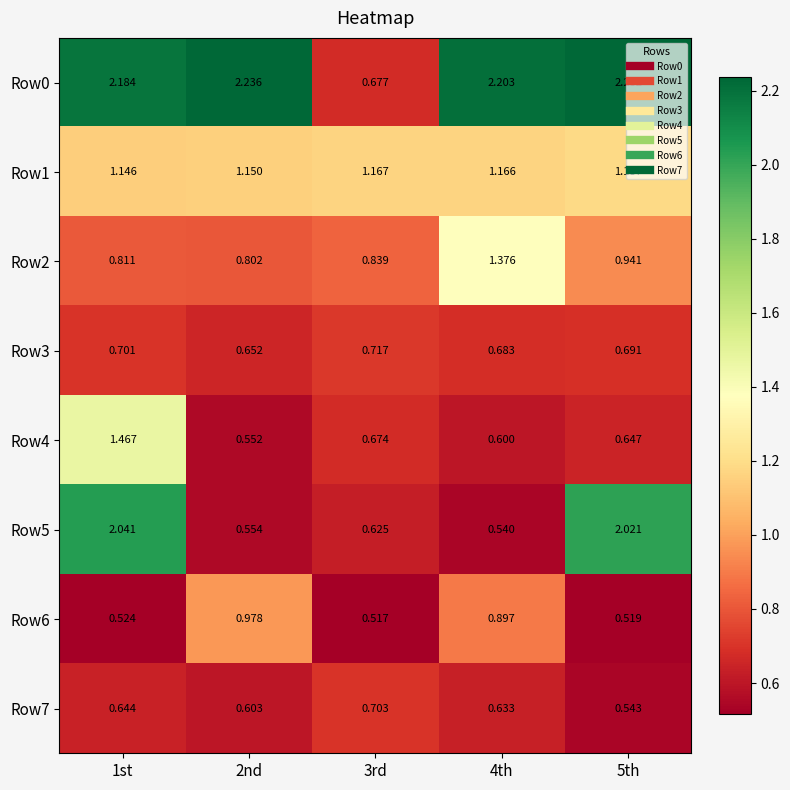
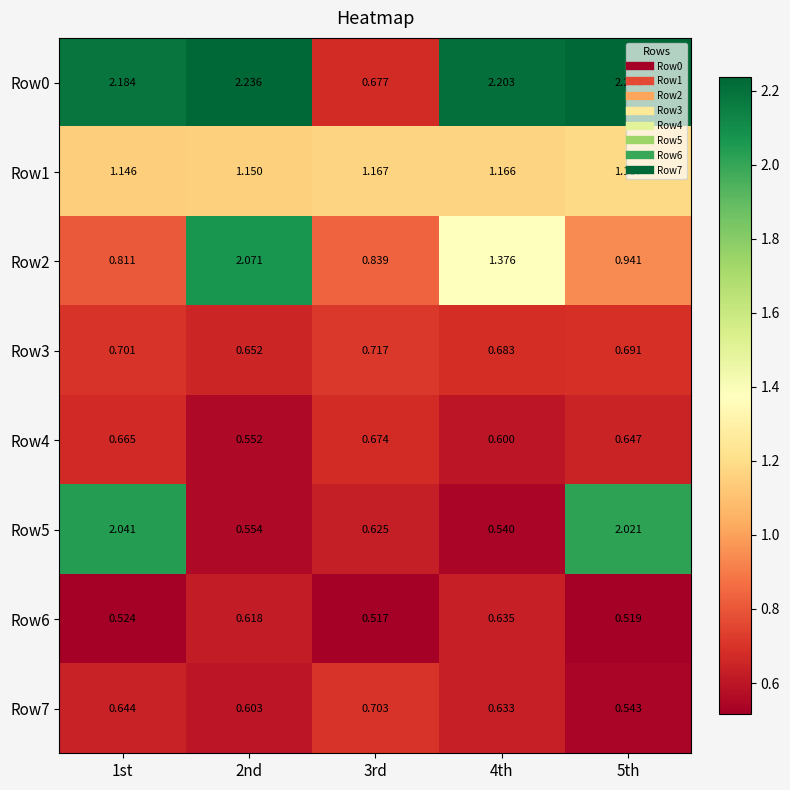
Row2, 2nd: 0.802 -> 2.071
Row4, 1st: 1.467 -> 0.665
Row6, 2nd: 0.978 -> 0.618
Row6, 4th: 0.897 -> 0.635
